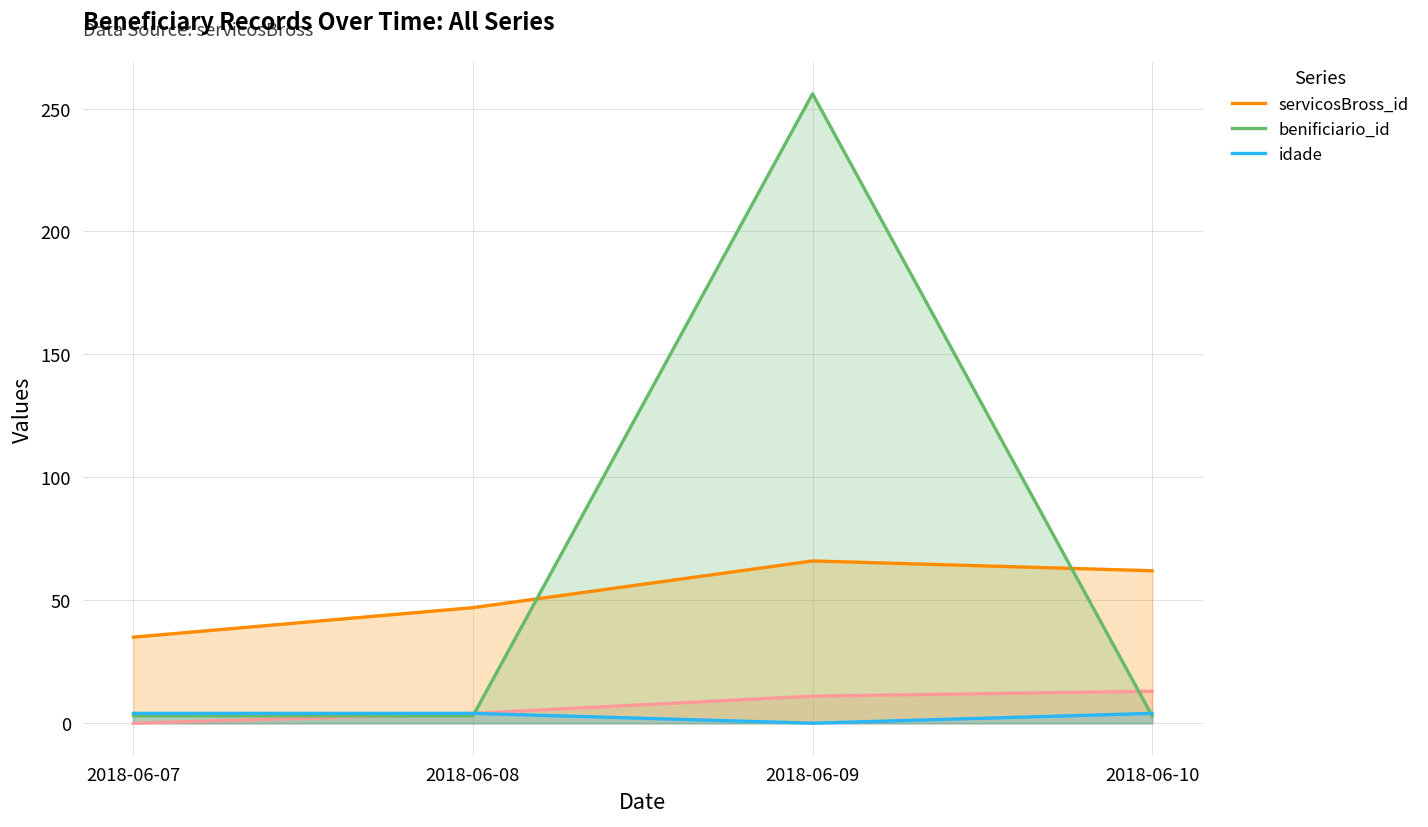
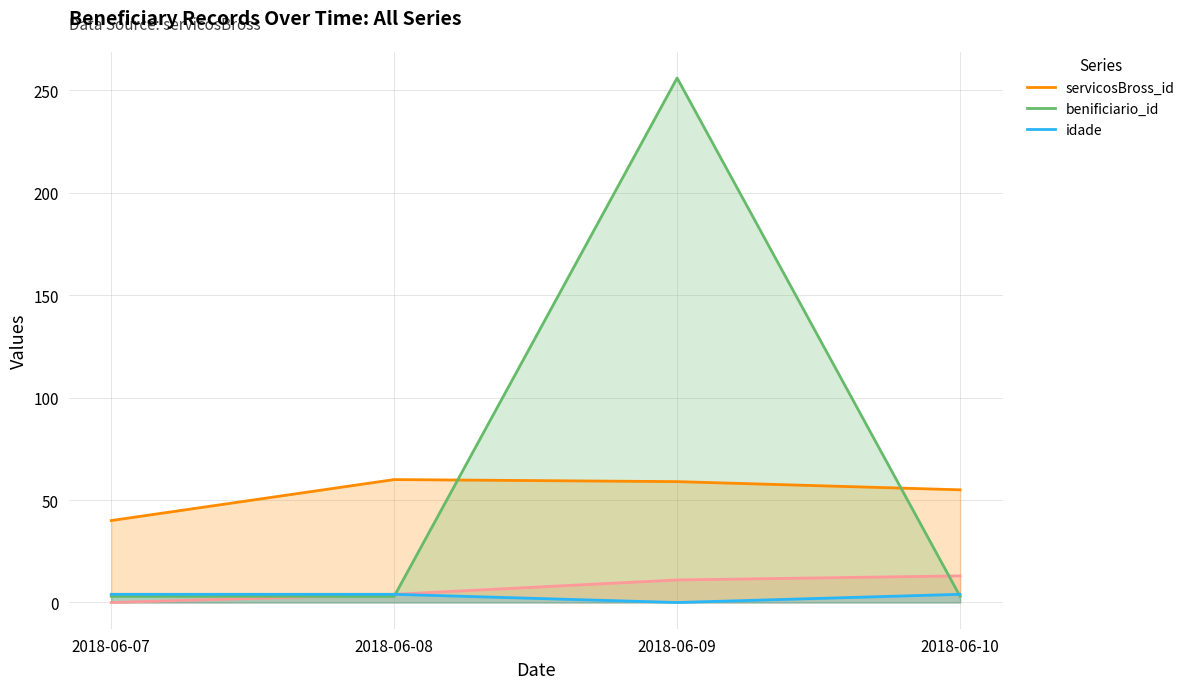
servicosBross_id, 2018-06-07: 35 -> 40
servicosBross_id, 2018-06-08: 47 -> 60
servicosBross_id, 2018-06-09: 66 -> 59
servicosBross_id, 2018-06-10: 62 -> 55
